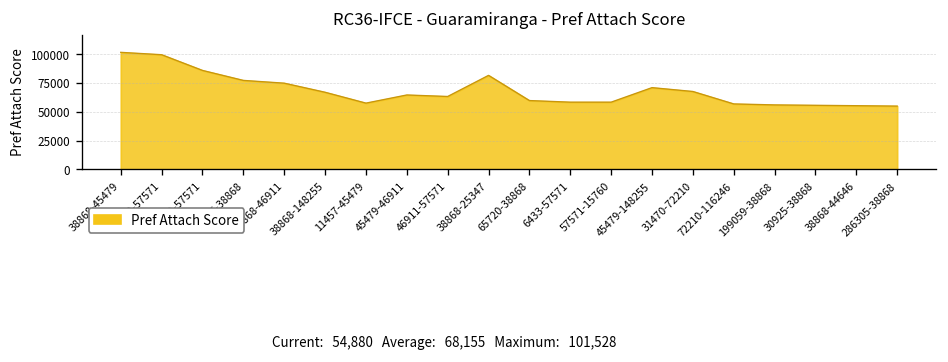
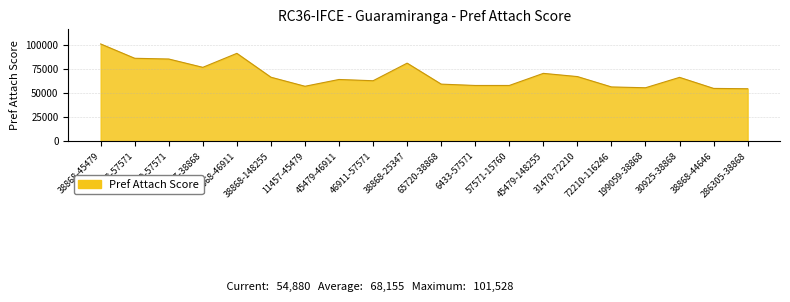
38868-57571: 100000 -> 90000
38868-46911: 70000 -> 90000
30925-38868: 60000 -> 70000
